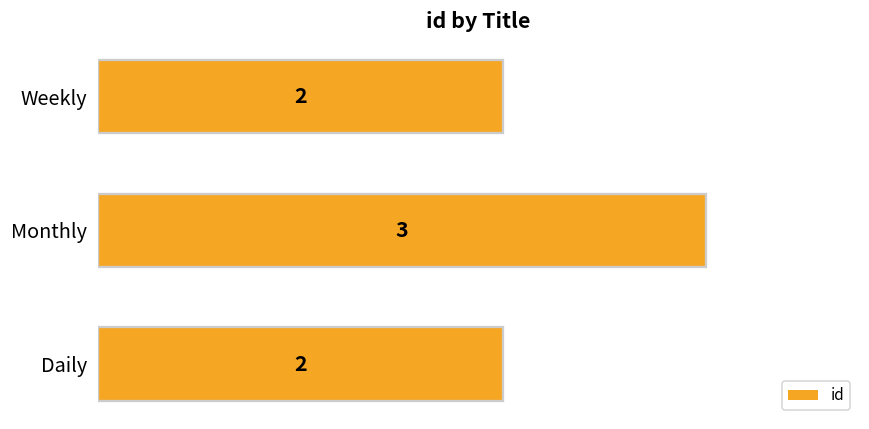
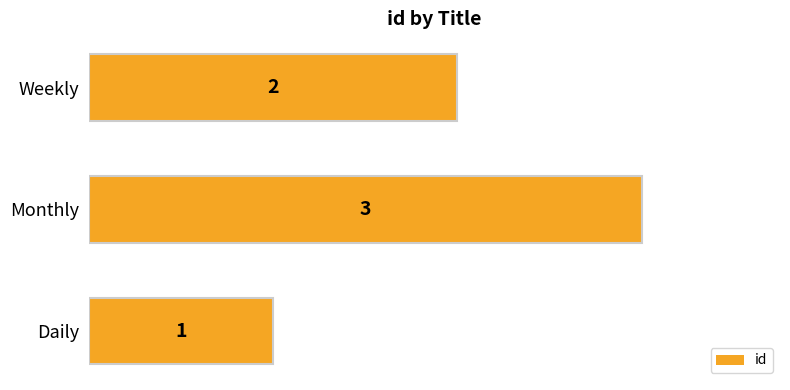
Daily: 2 -> 1
